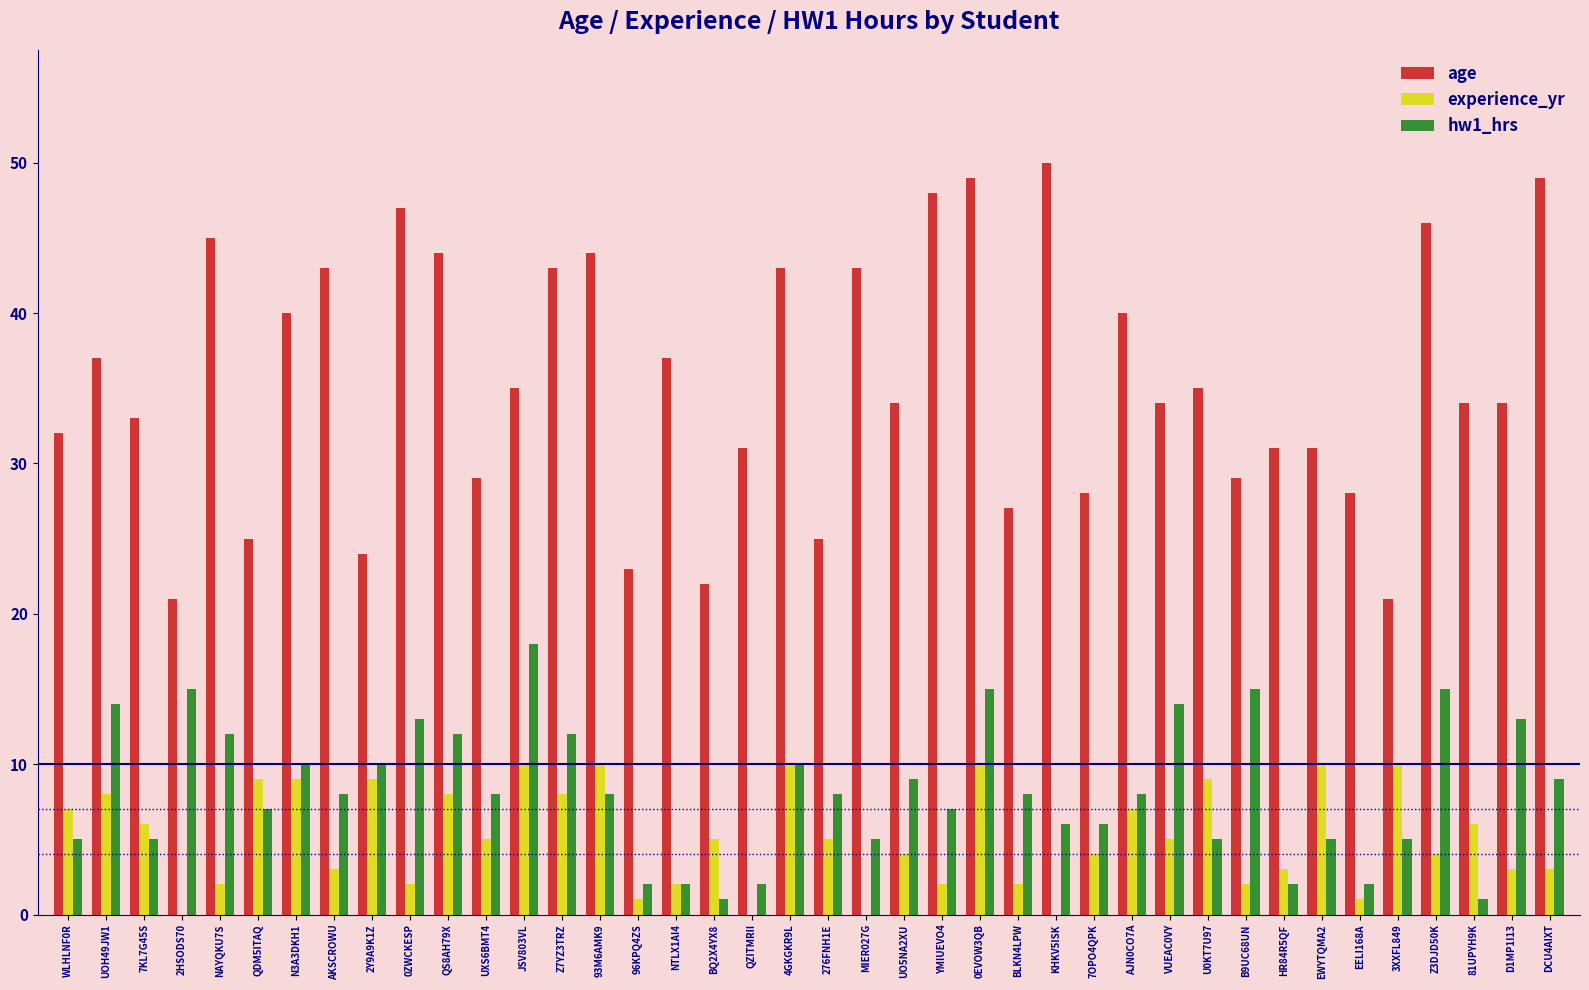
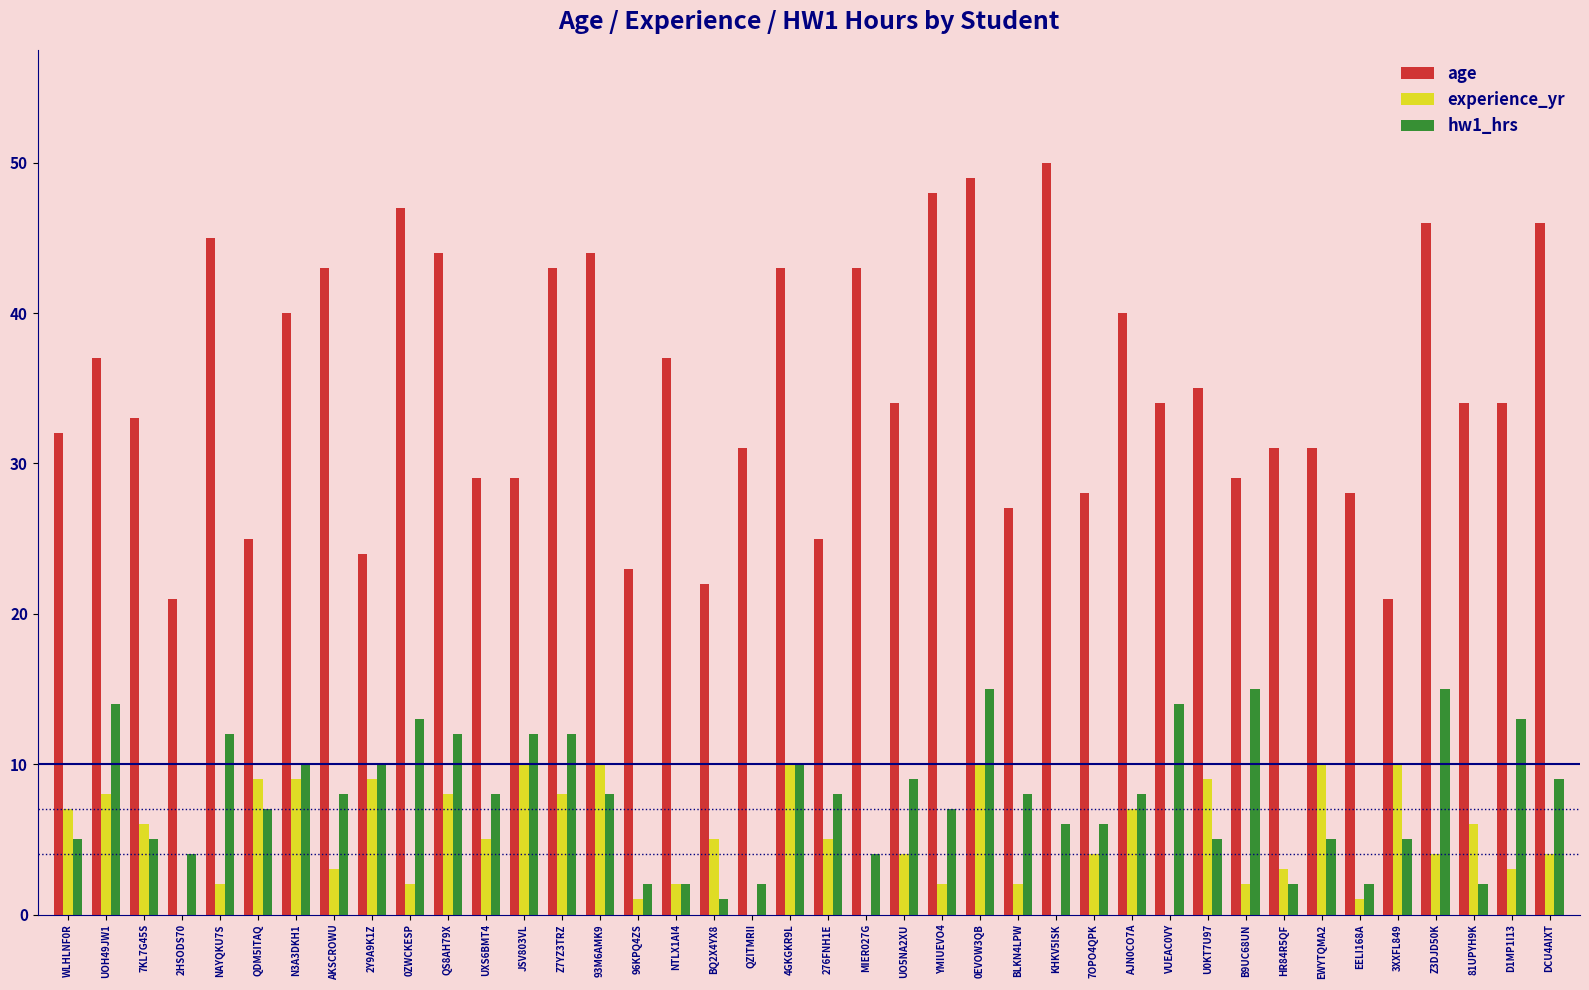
hw1_hrs, 2HSODS70: 15 -> 4
age, JSV803VL: 35 -> 29
hw1_hrs, JSV803VL: 18 -> 12
hw1_hrs, MIER027G: 5 -> 4
experience_yr, VUEAC0VY: 5 -> 0
hw1_hrs, 81UPYH9K: 1 -> 2
age, DCU4AIXT: 49 -> 46
experience_yr, DCU4AIXT: 3 -> 4
